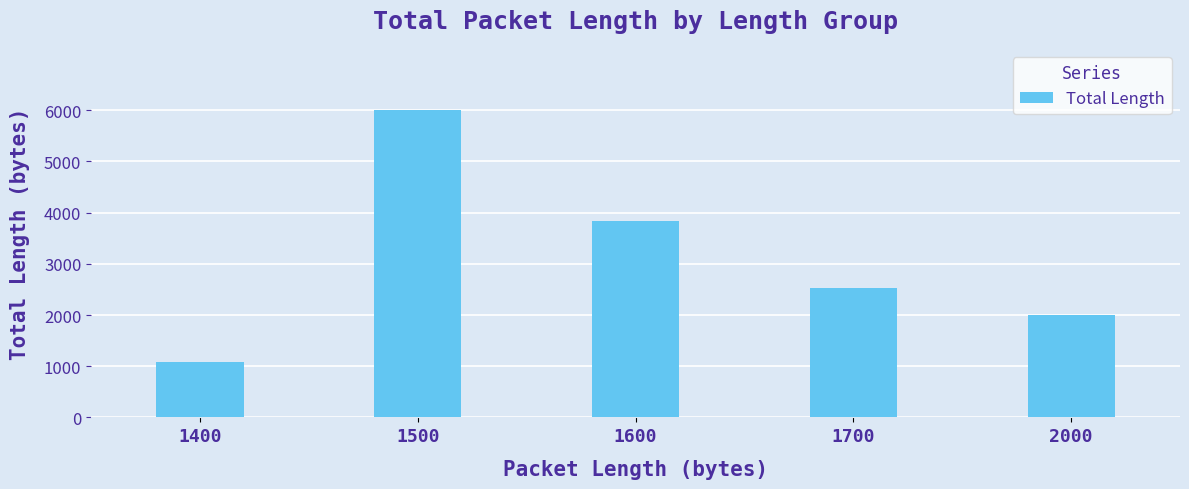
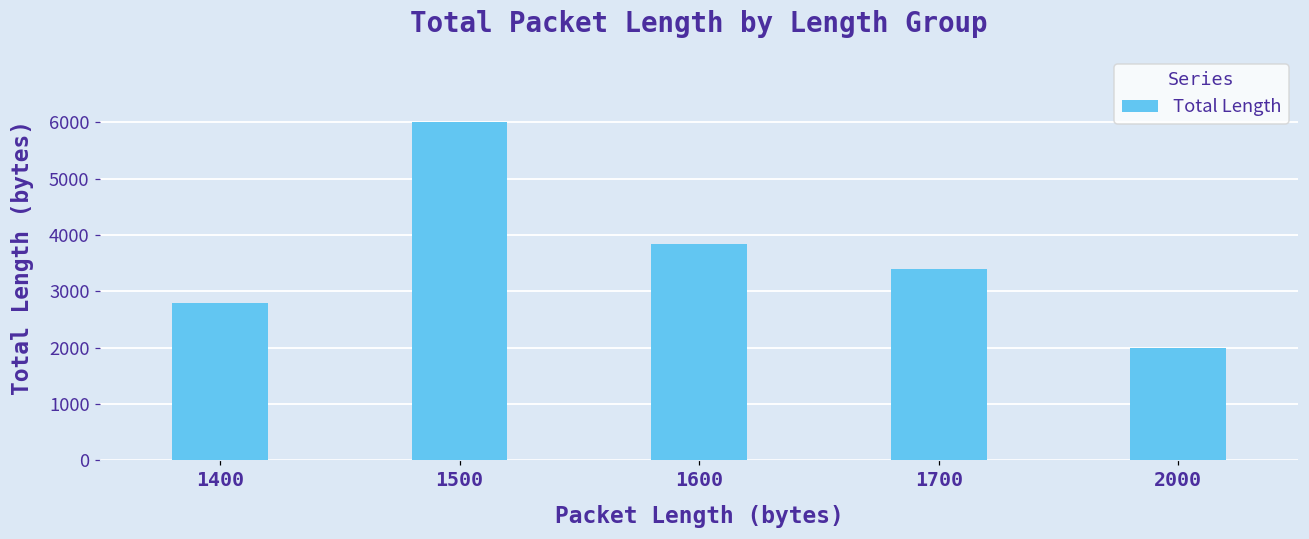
1400: 1100 -> 2800
1700: 2500 -> 3400
